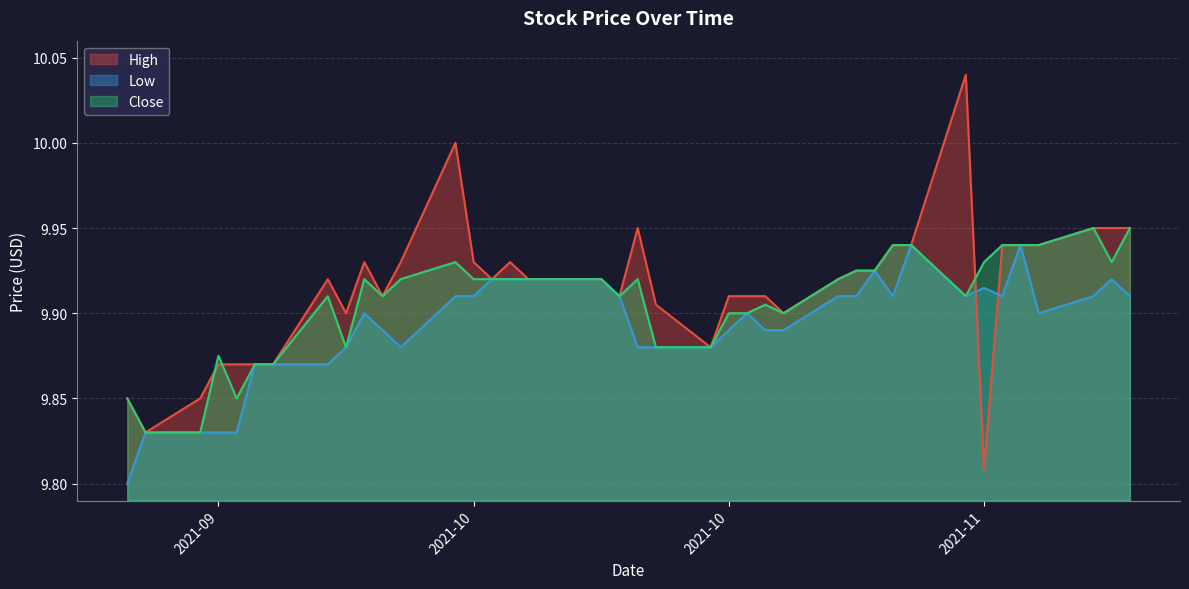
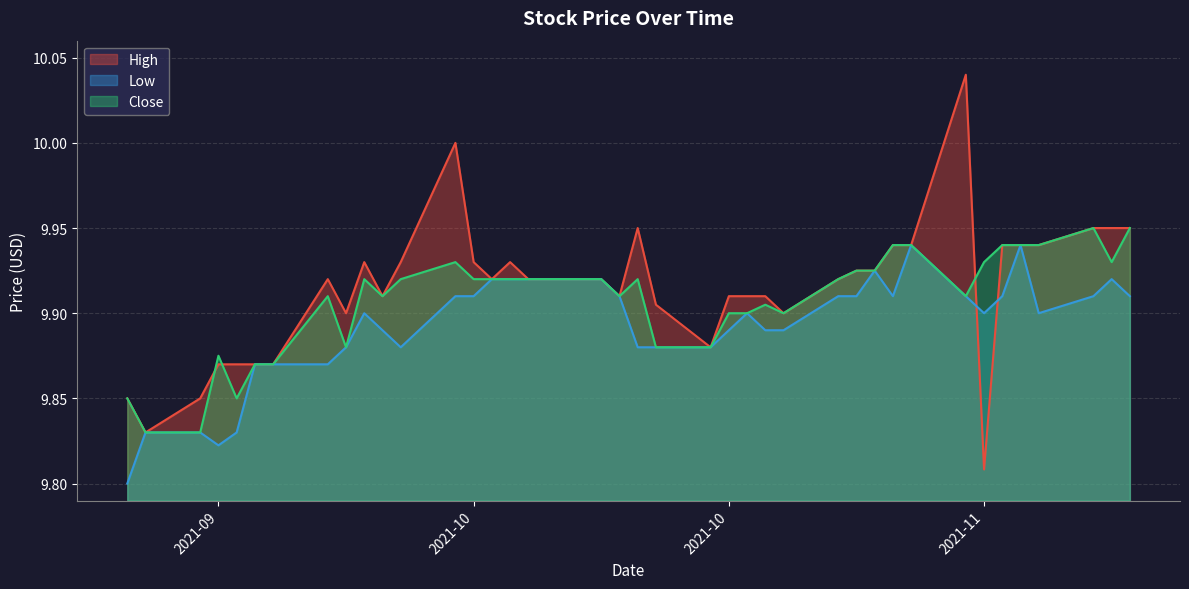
Low, 2021-09: 9.830 -> 9.822
Low, 2021-11: 9.915 -> 9.900
